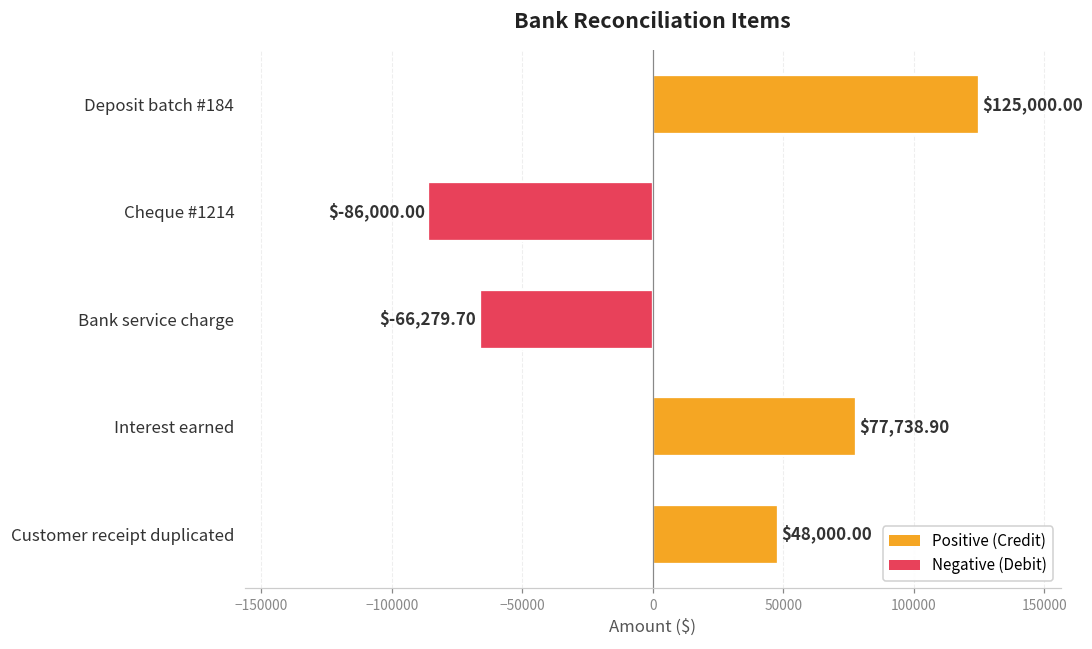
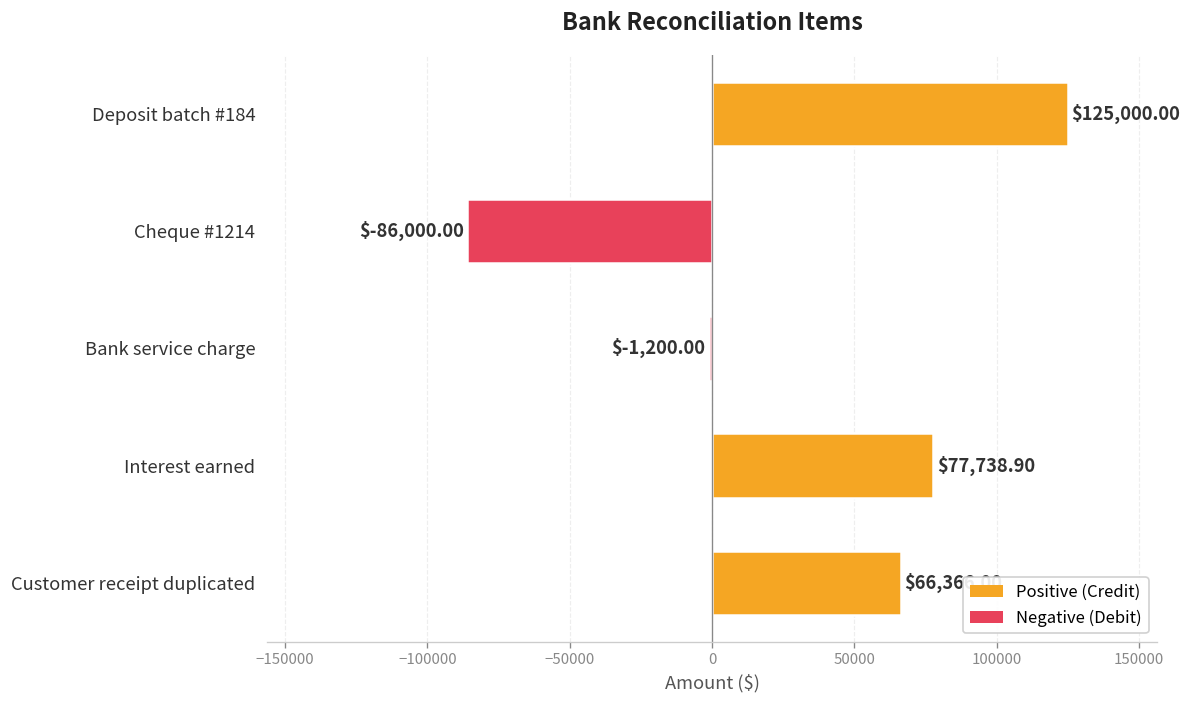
Bank service charge: $-66,279.70 -> $-1,200.00
Customer receipt duplicated: 48000 -> 66000
